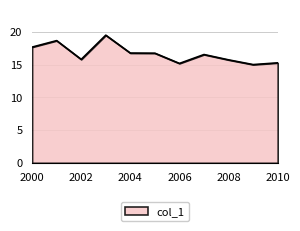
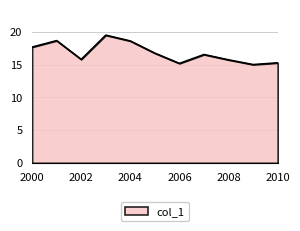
2004: 17 -> 19
